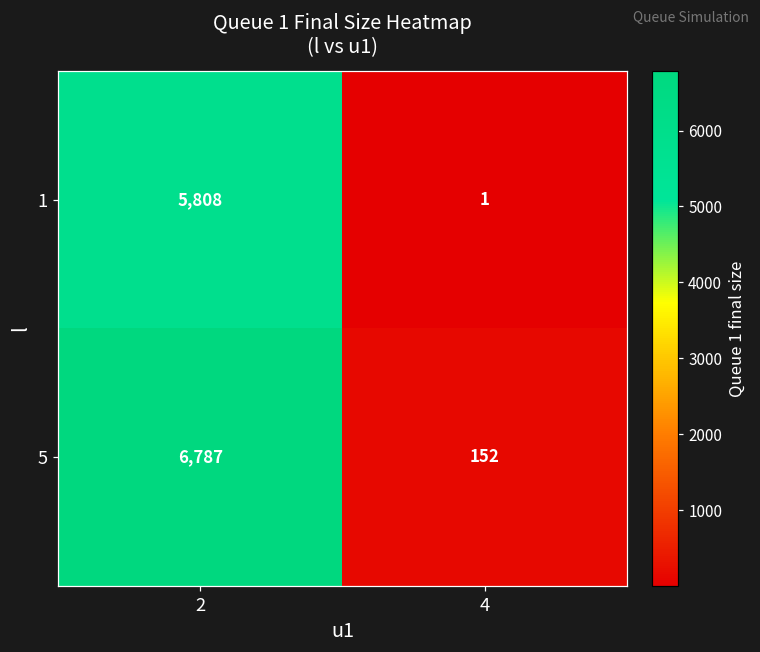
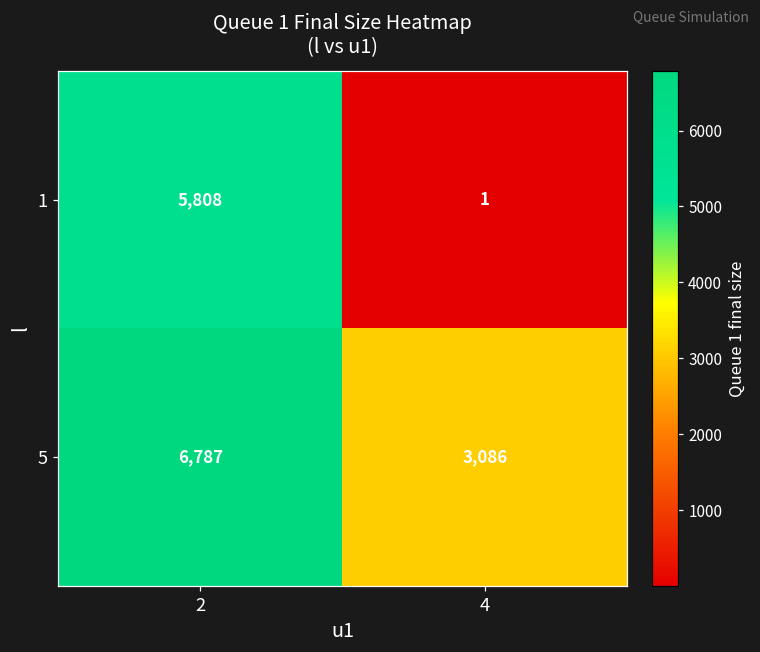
5, 4: 152 -> 3,086
